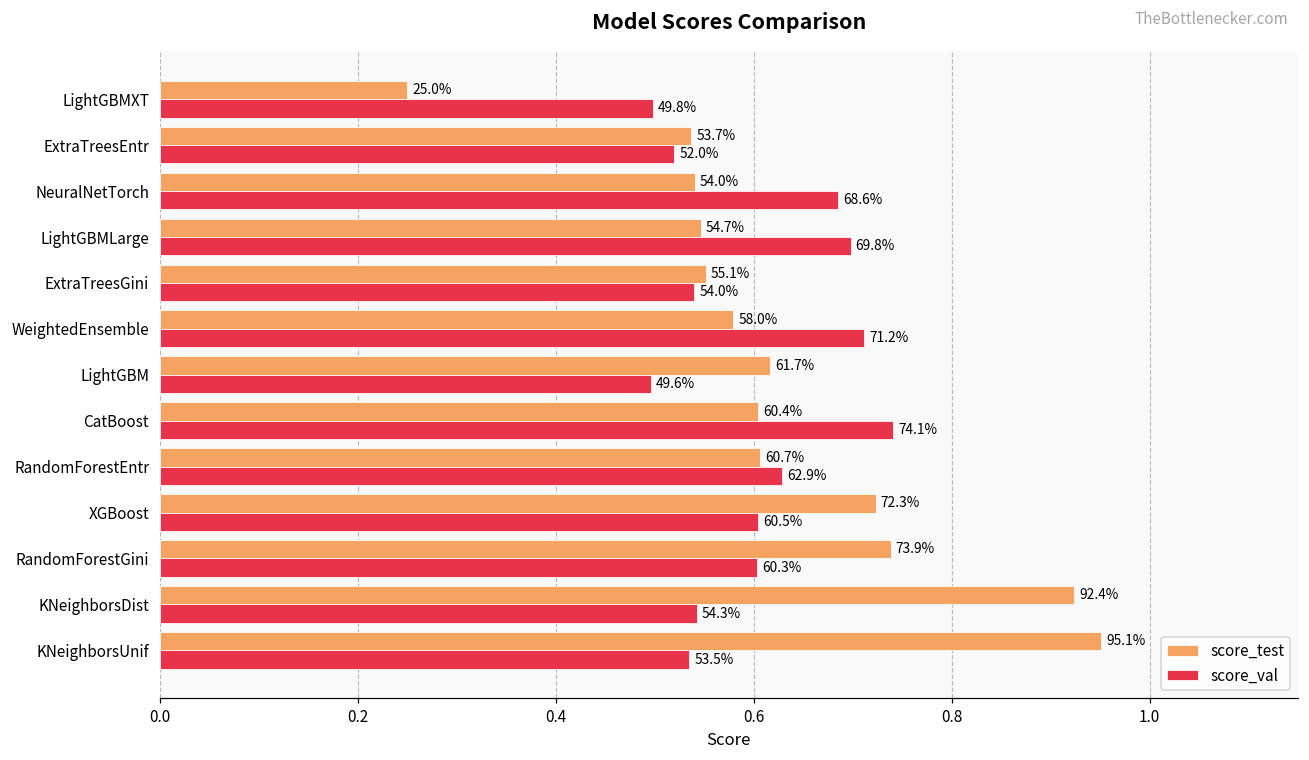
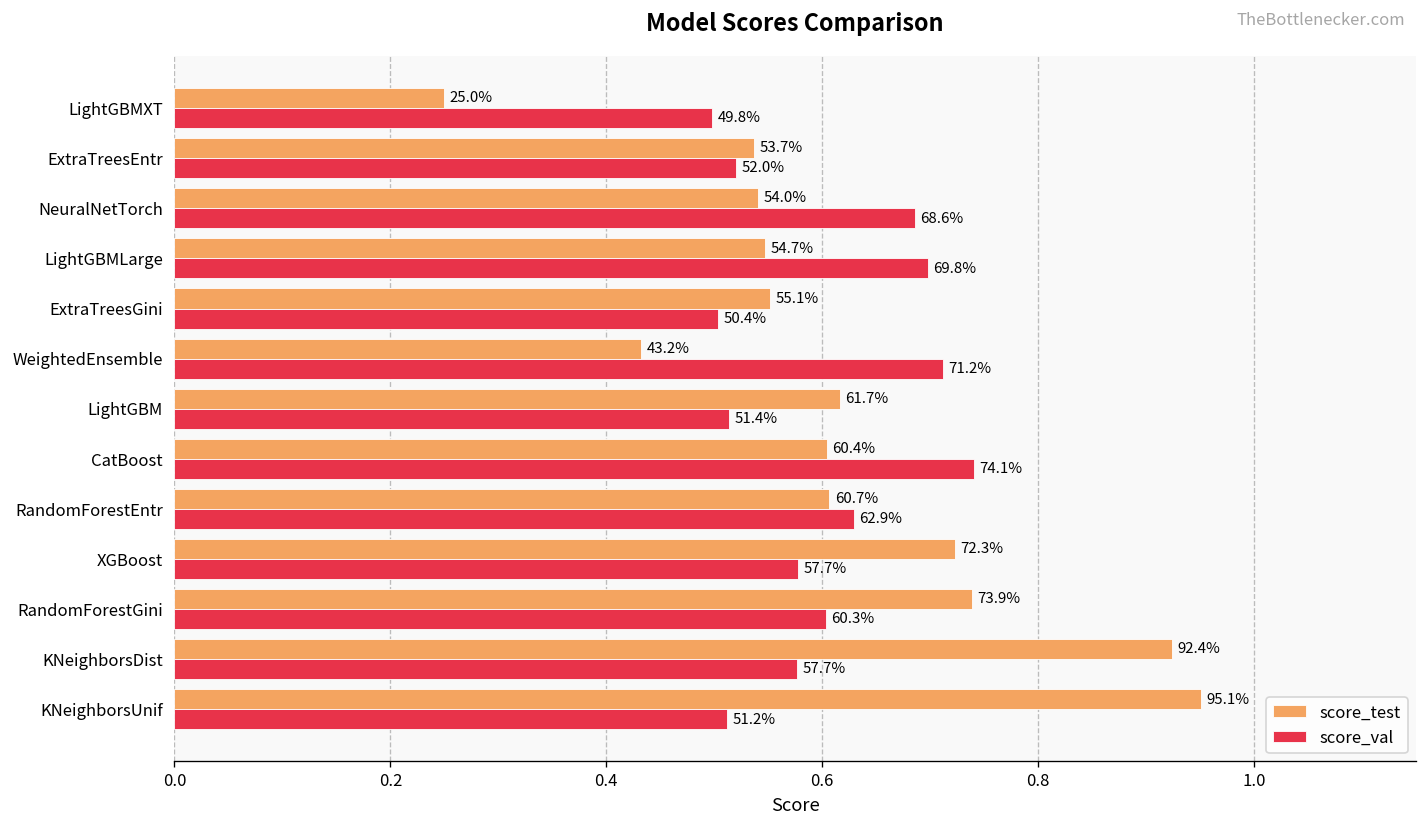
score_val, ExtraTreesGini: 54.0% -> 50.4%
score_test, WeightedEnsemble: 58.0% -> 43.2%
score_val, LightGBM: 49.6% -> 51.4%
score_val, XGBoost: 60.5% -> 57.7%
score_val, KNeighborsDist: 54.3% -> 57.7%
score_val, KNeighborsUnif: 53.5% -> 51.2%
